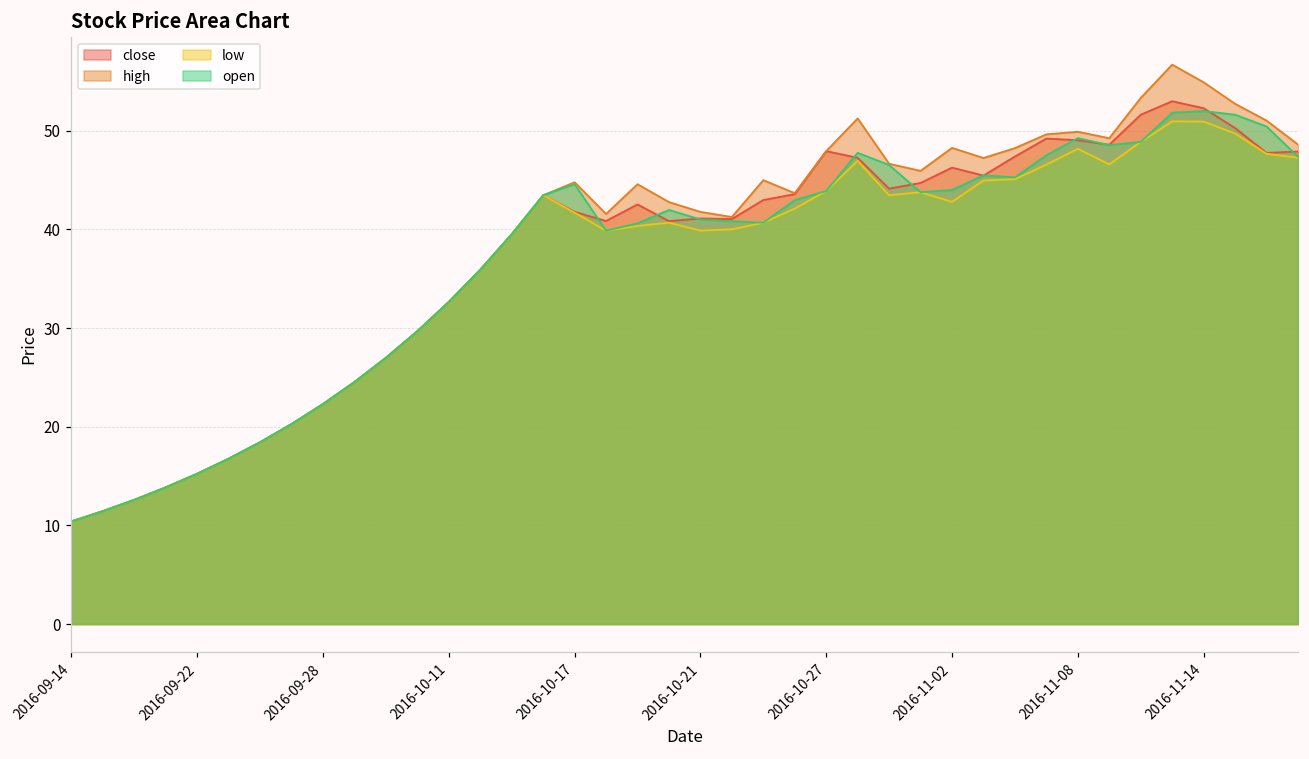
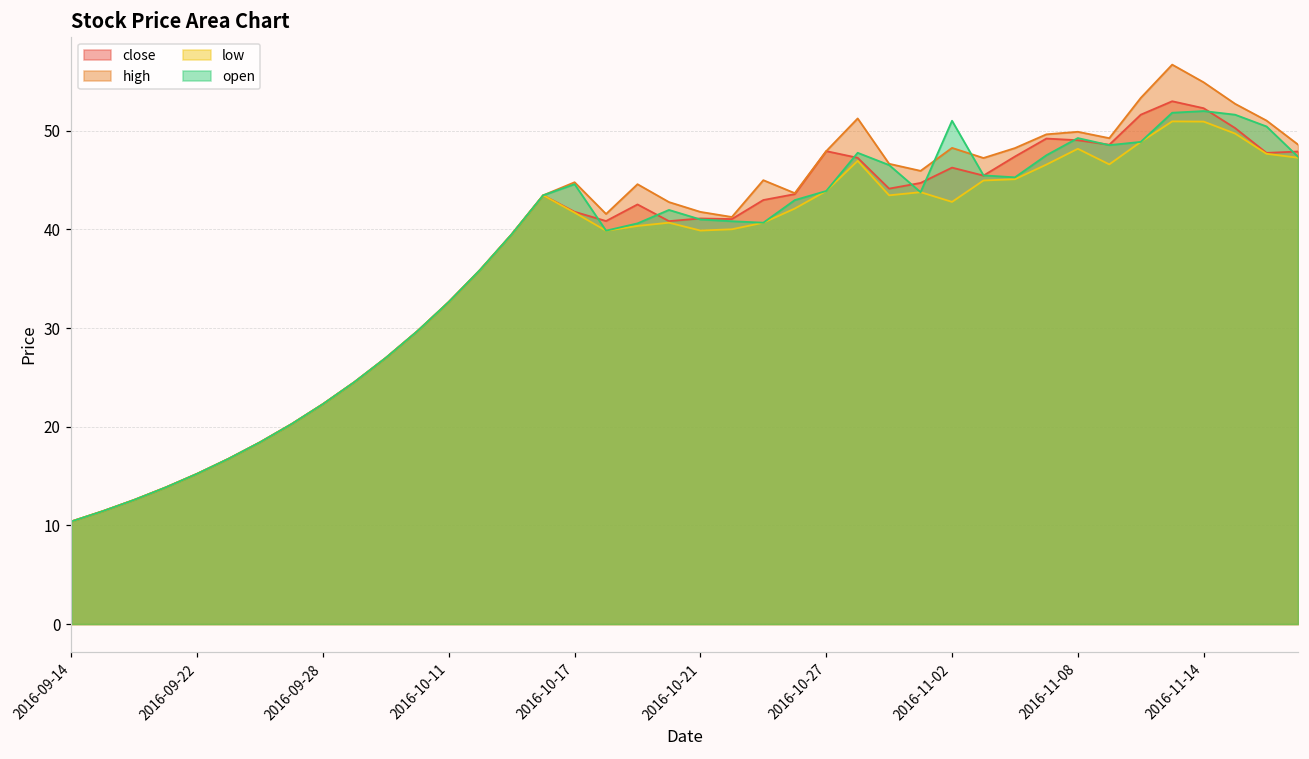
open, 2016-11-02: 44 -> 51
